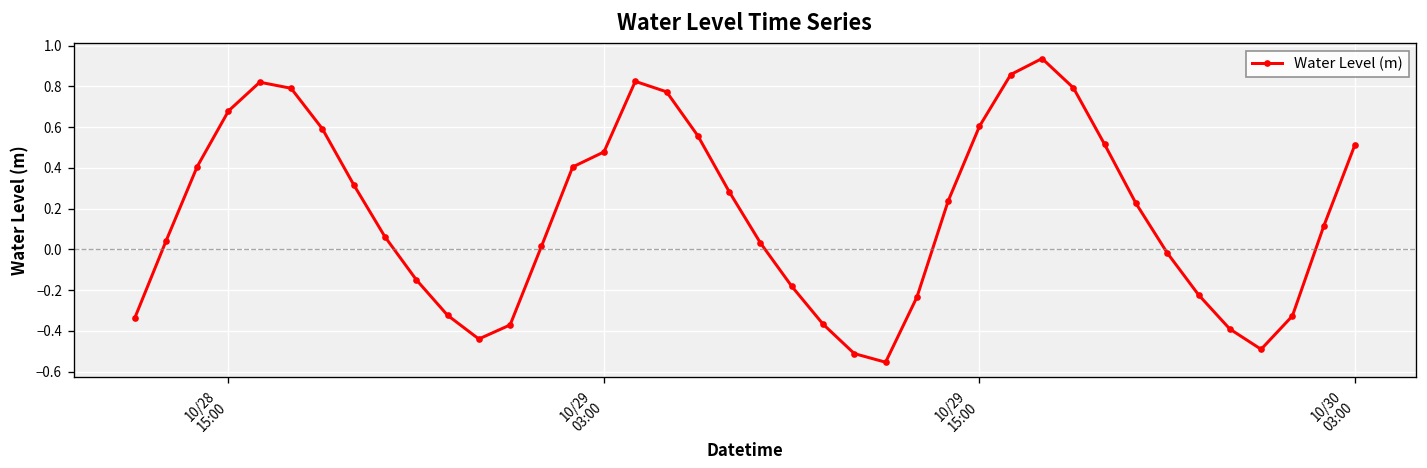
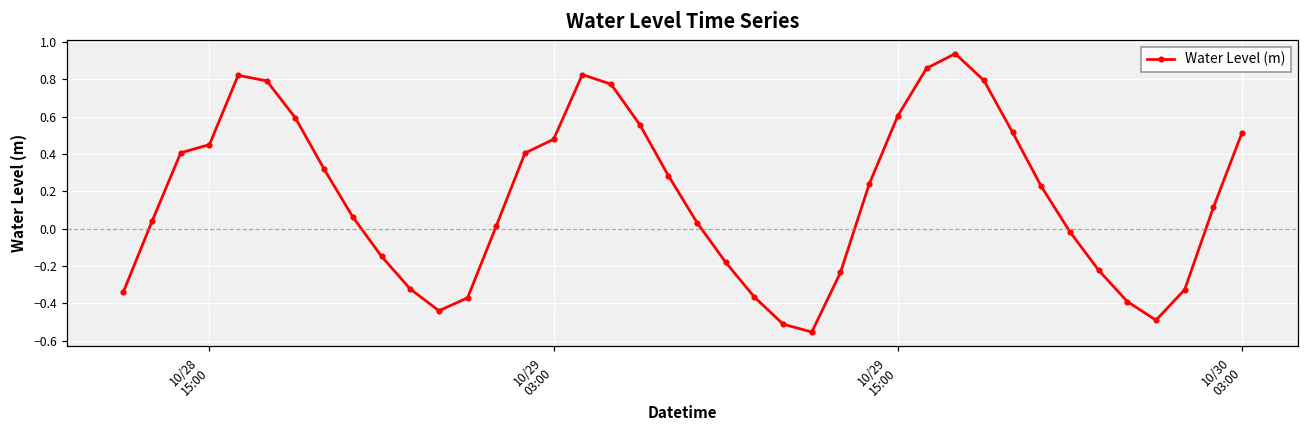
10/28 15:00: 0.68 -> 0.45
